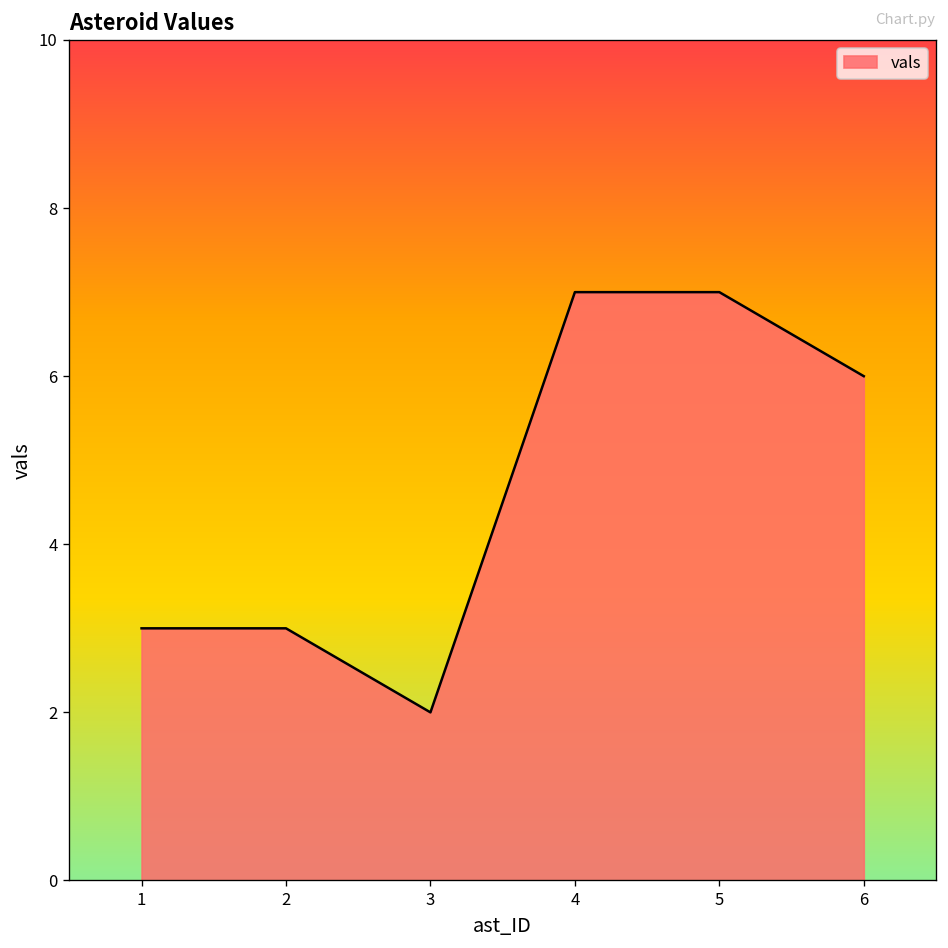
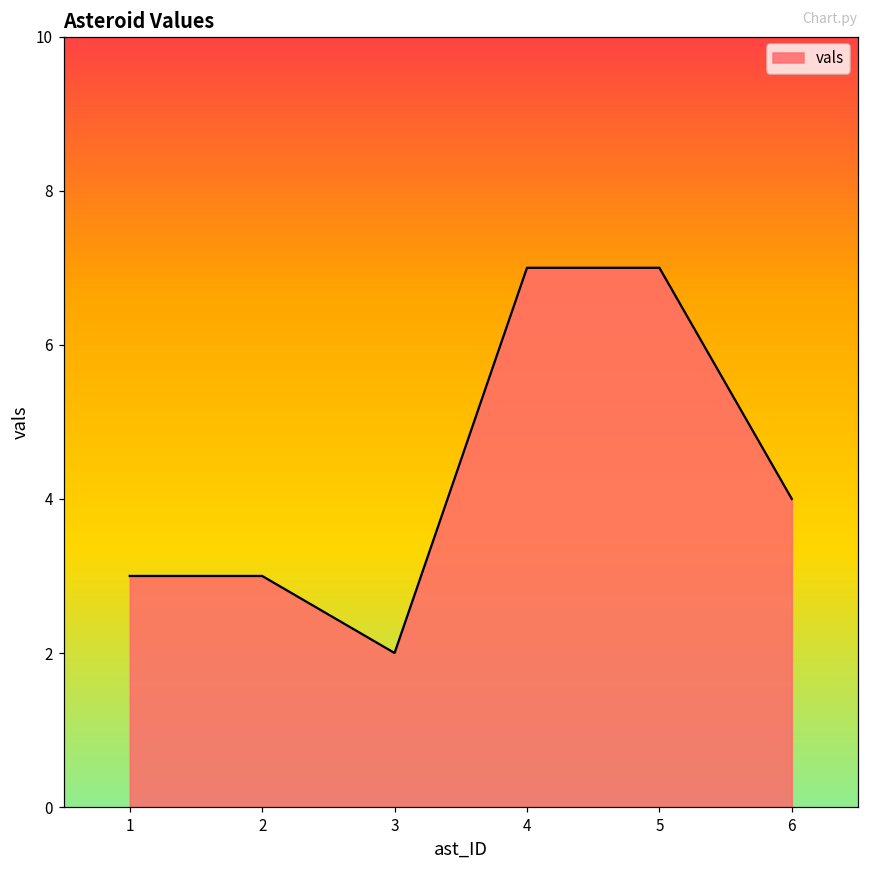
6: 6 -> 4
